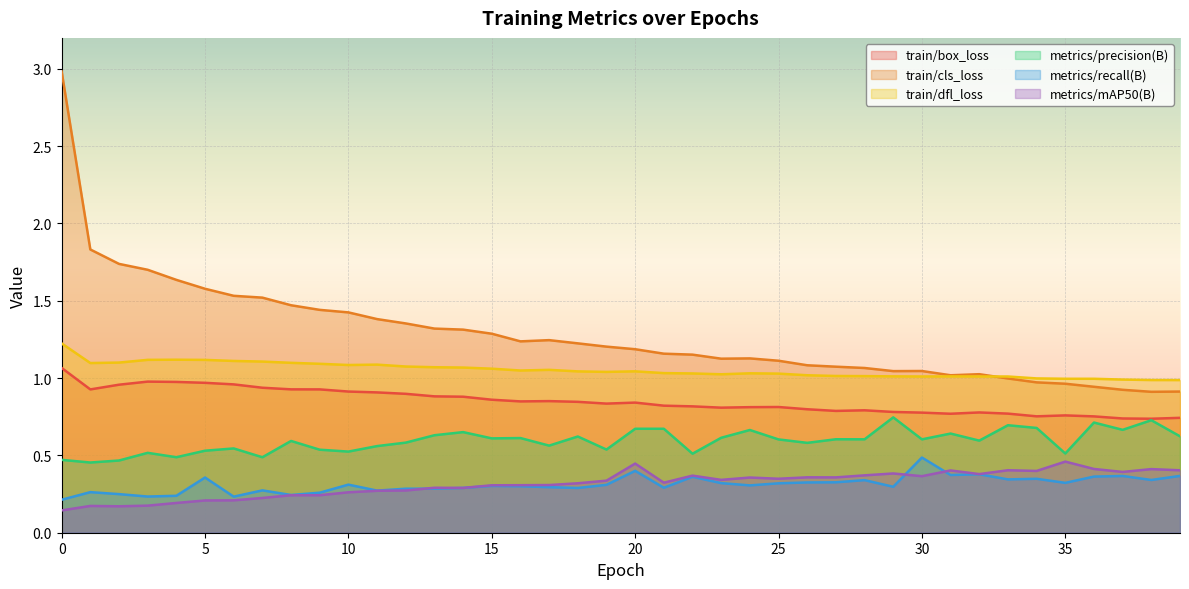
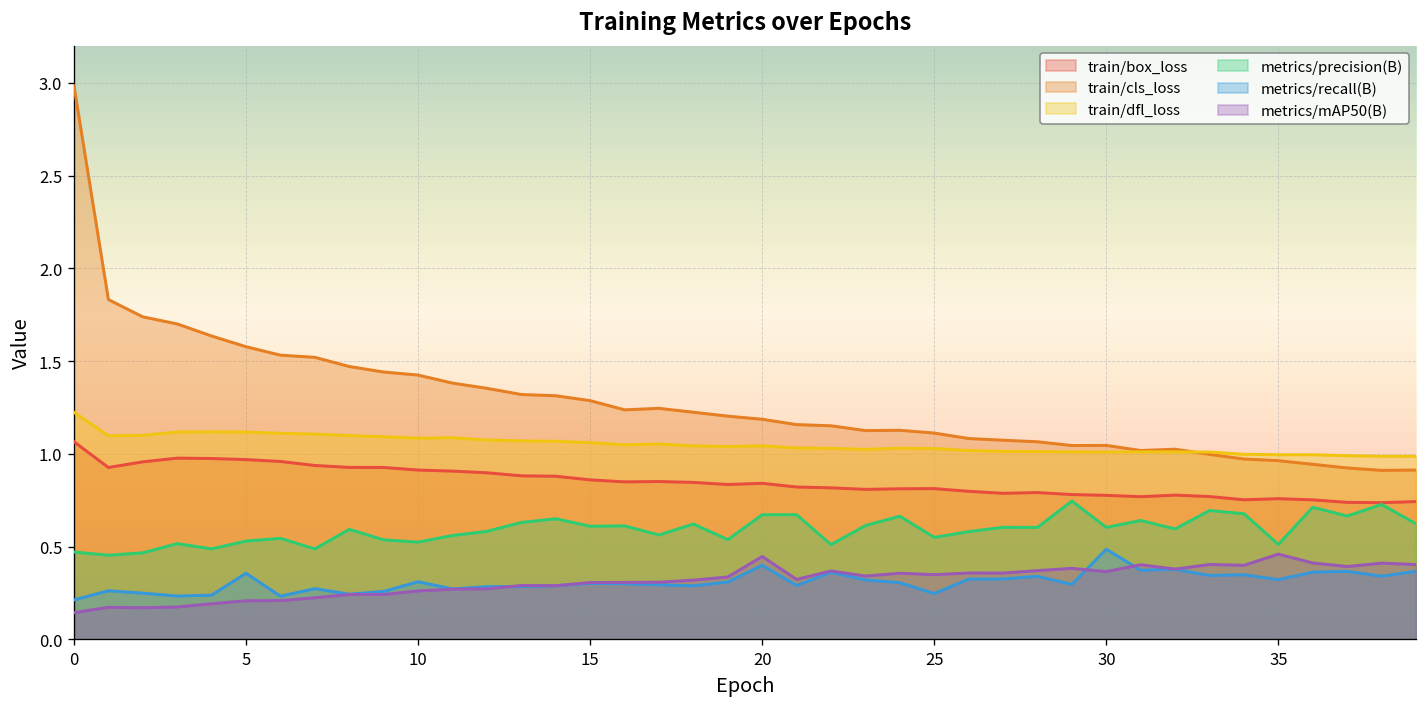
metrics/precision(B), 25: 0.60 -> 0.55
metrics/recall(B), 25: 0.32 -> 0.25
